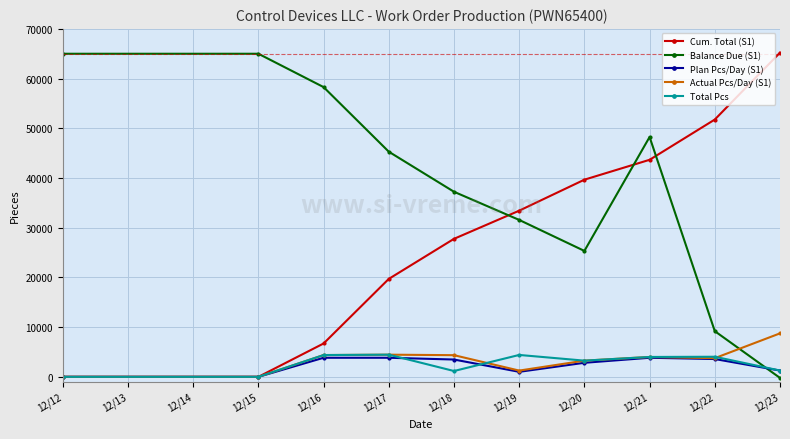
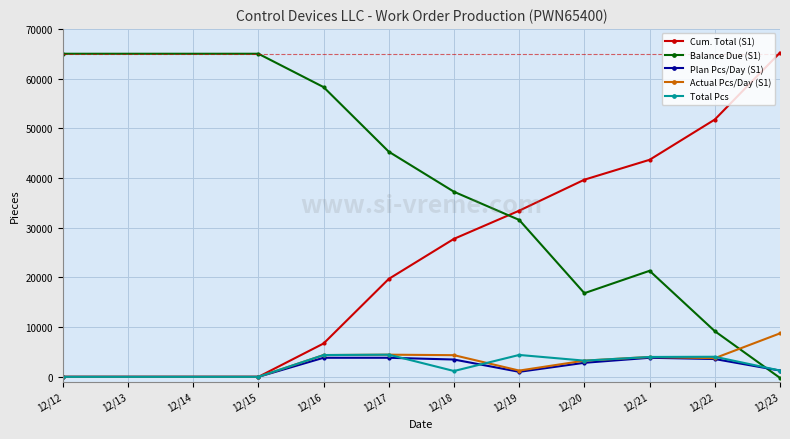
Balance Due (S1), 12/20: 25000 -> 17000
Balance Due (S1), 12/21: 48000 -> 21000
